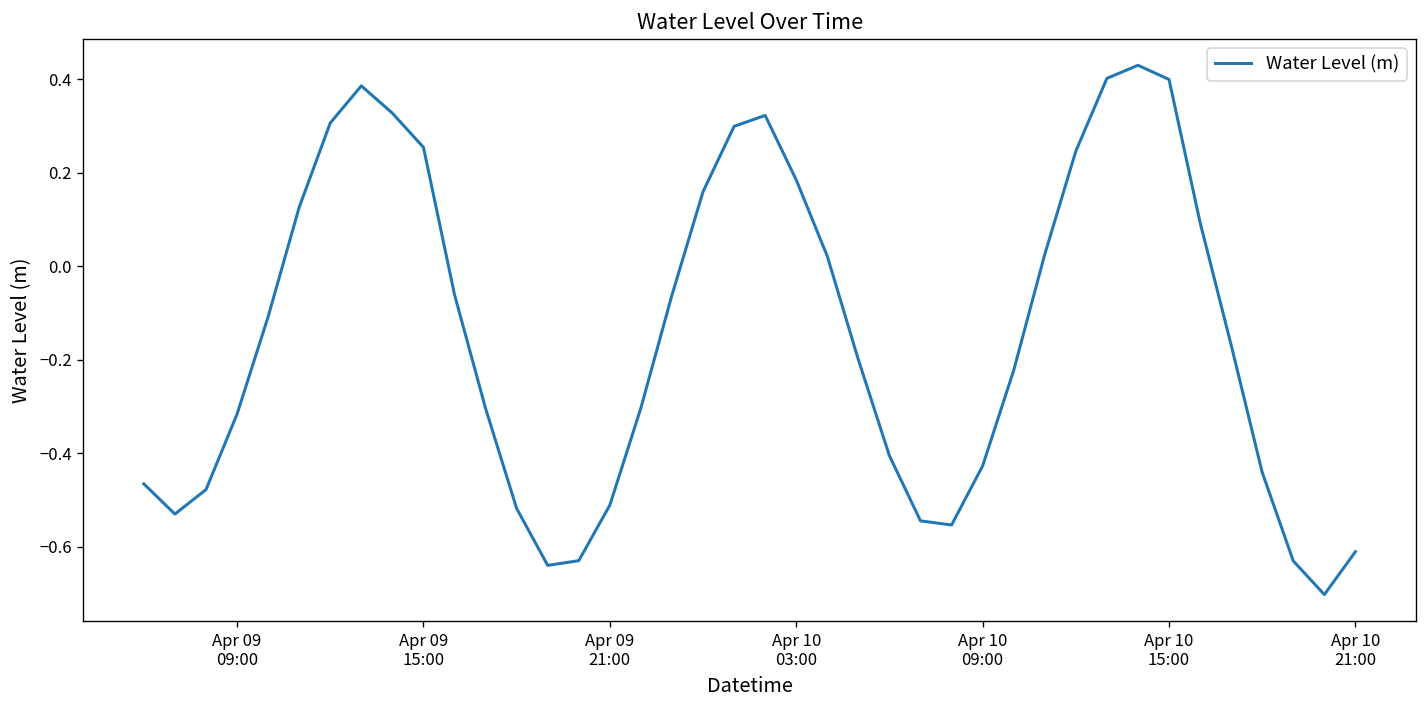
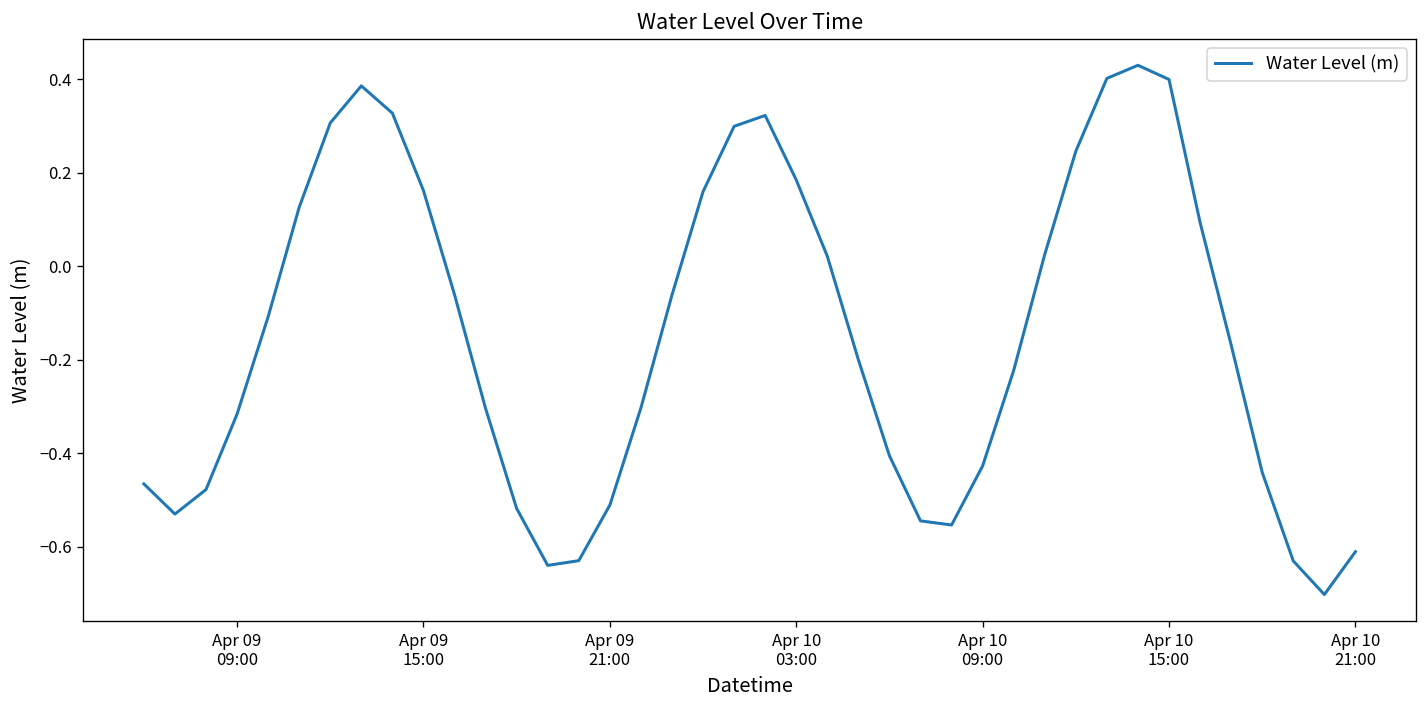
Apr 09 15:00: 0.25 -> 0.16
